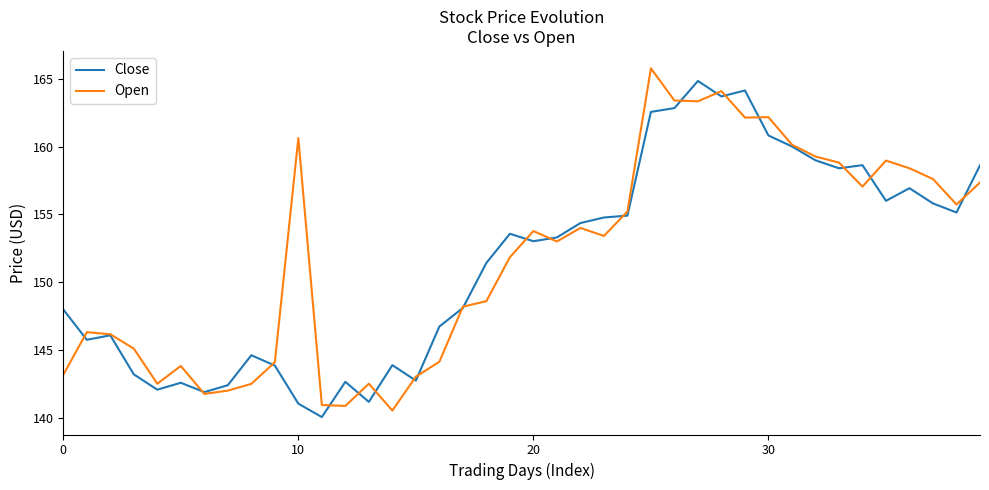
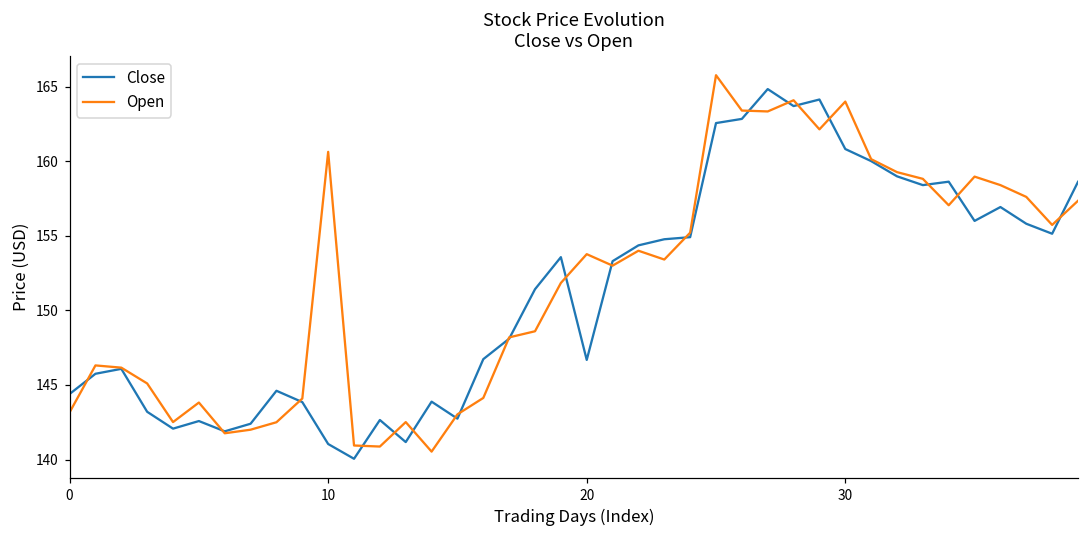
Close, 0: 148.0 -> 144.4
Close, 20: 153.0 -> 146.7
Open, 30: 162.2 -> 164.0
